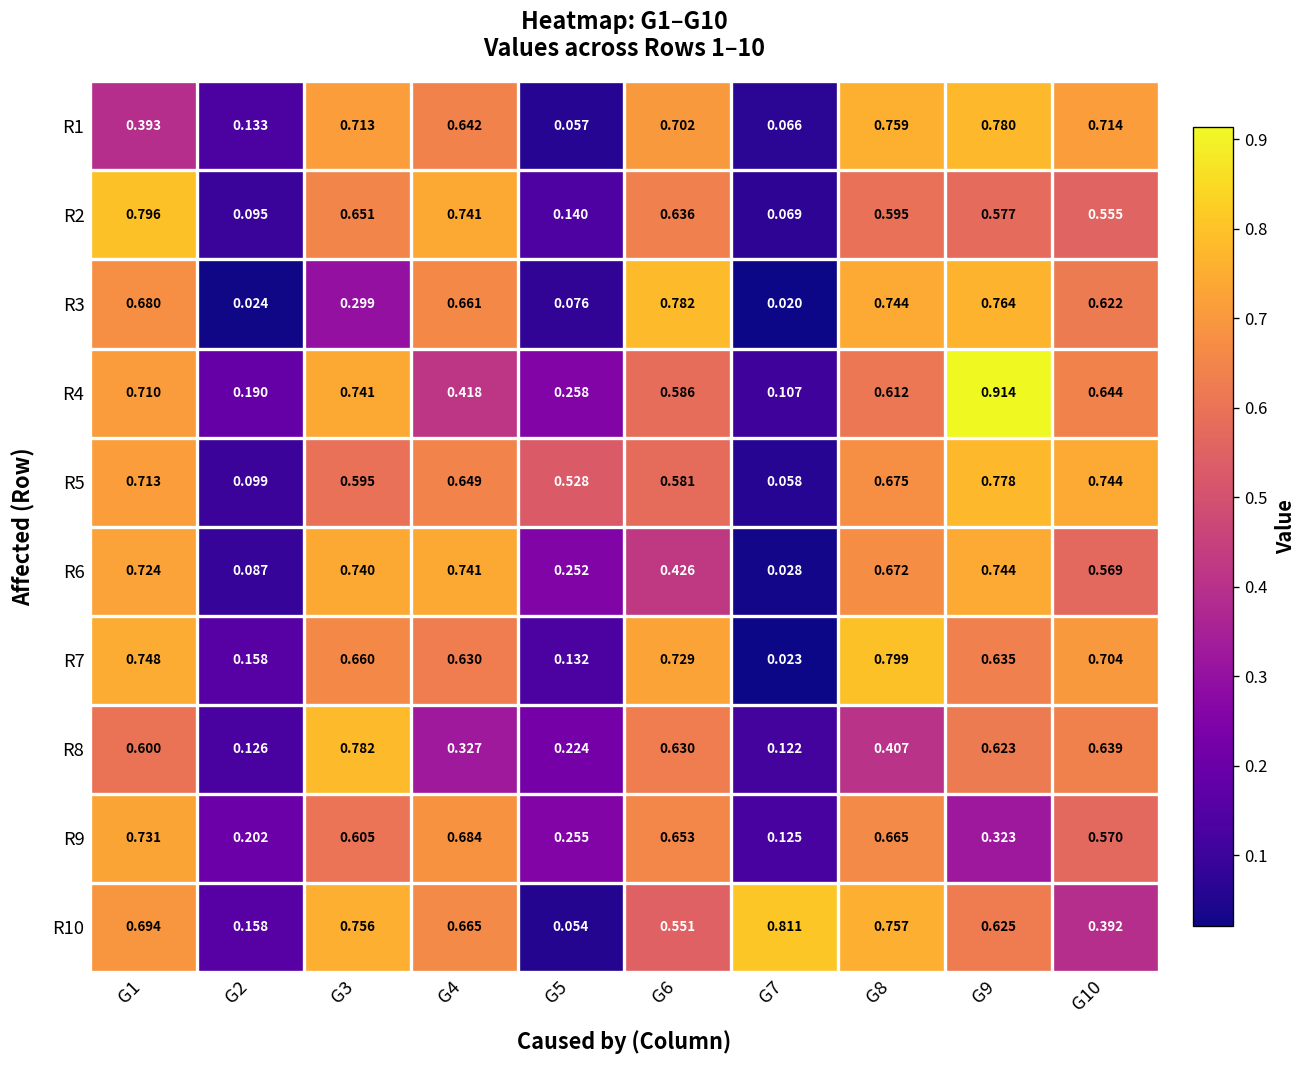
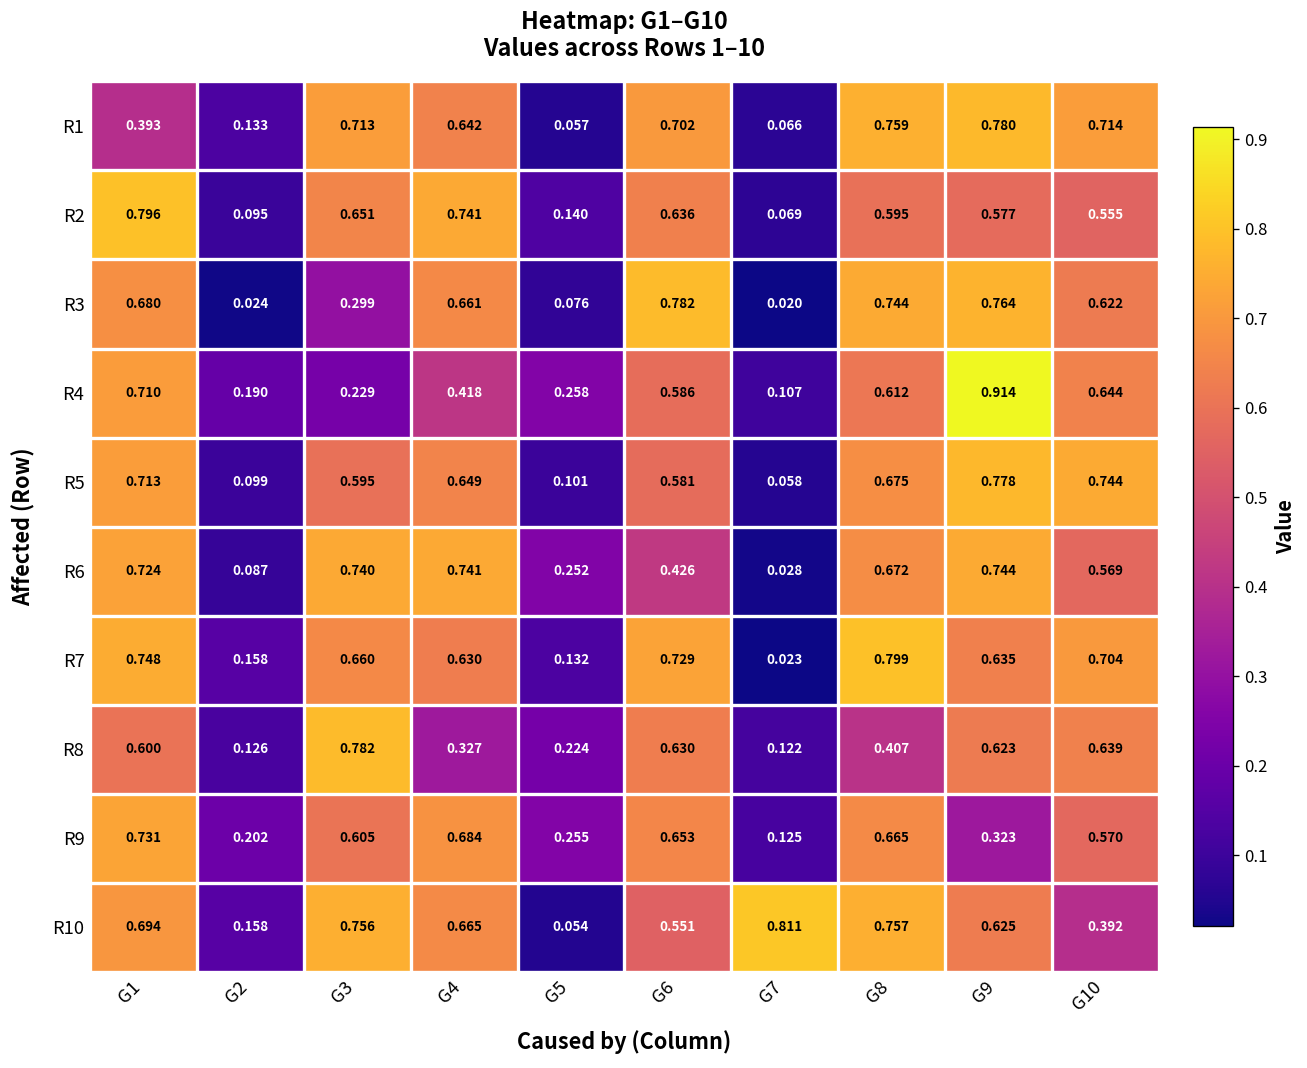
R4, G3: 0.741 -> 0.229
R5, G5: 0.528 -> 0.101
